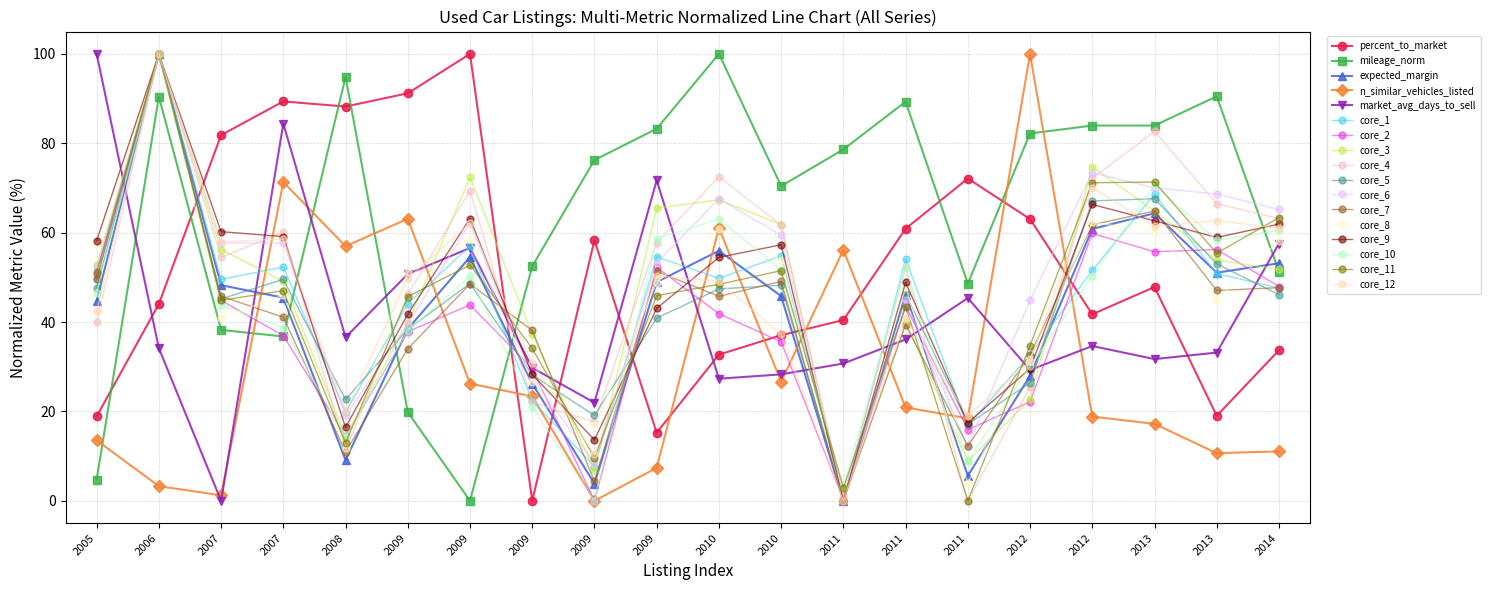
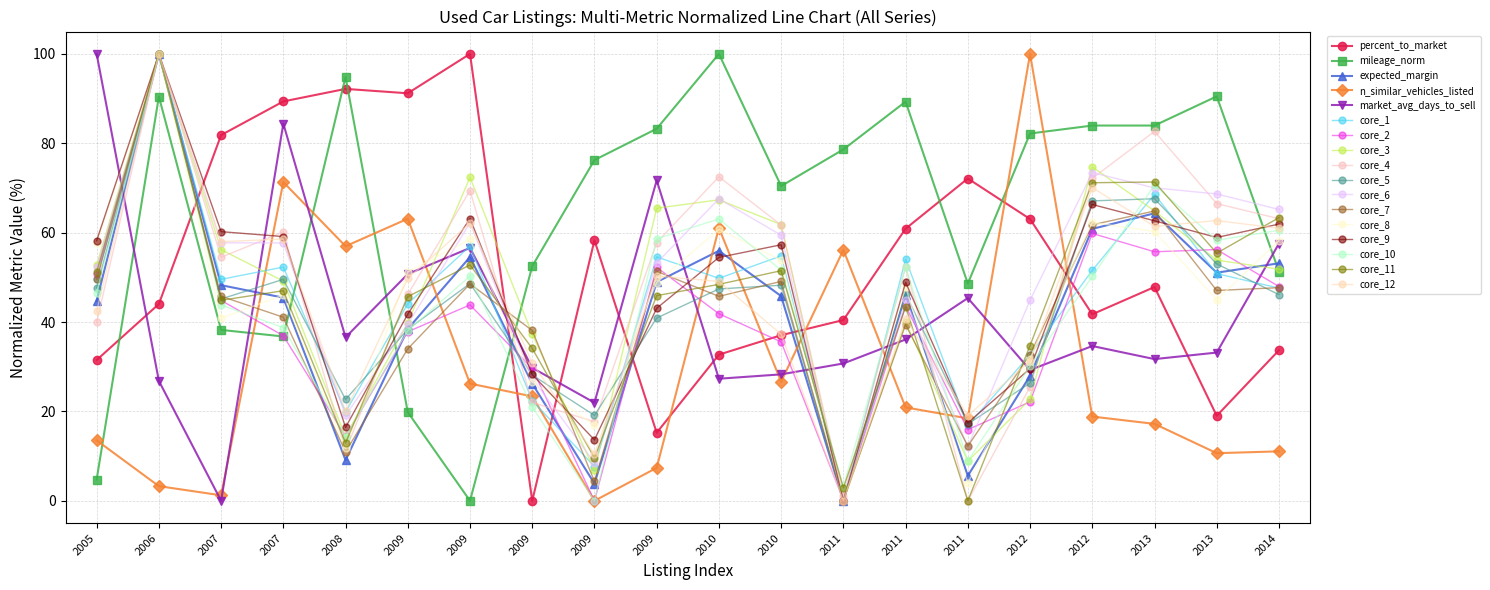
percent_to_market, 2005: 19 -> 31
market_avg_days_to_sell, 2006: 34 -> 27
percent_to_market, 2008: 88 -> 92
